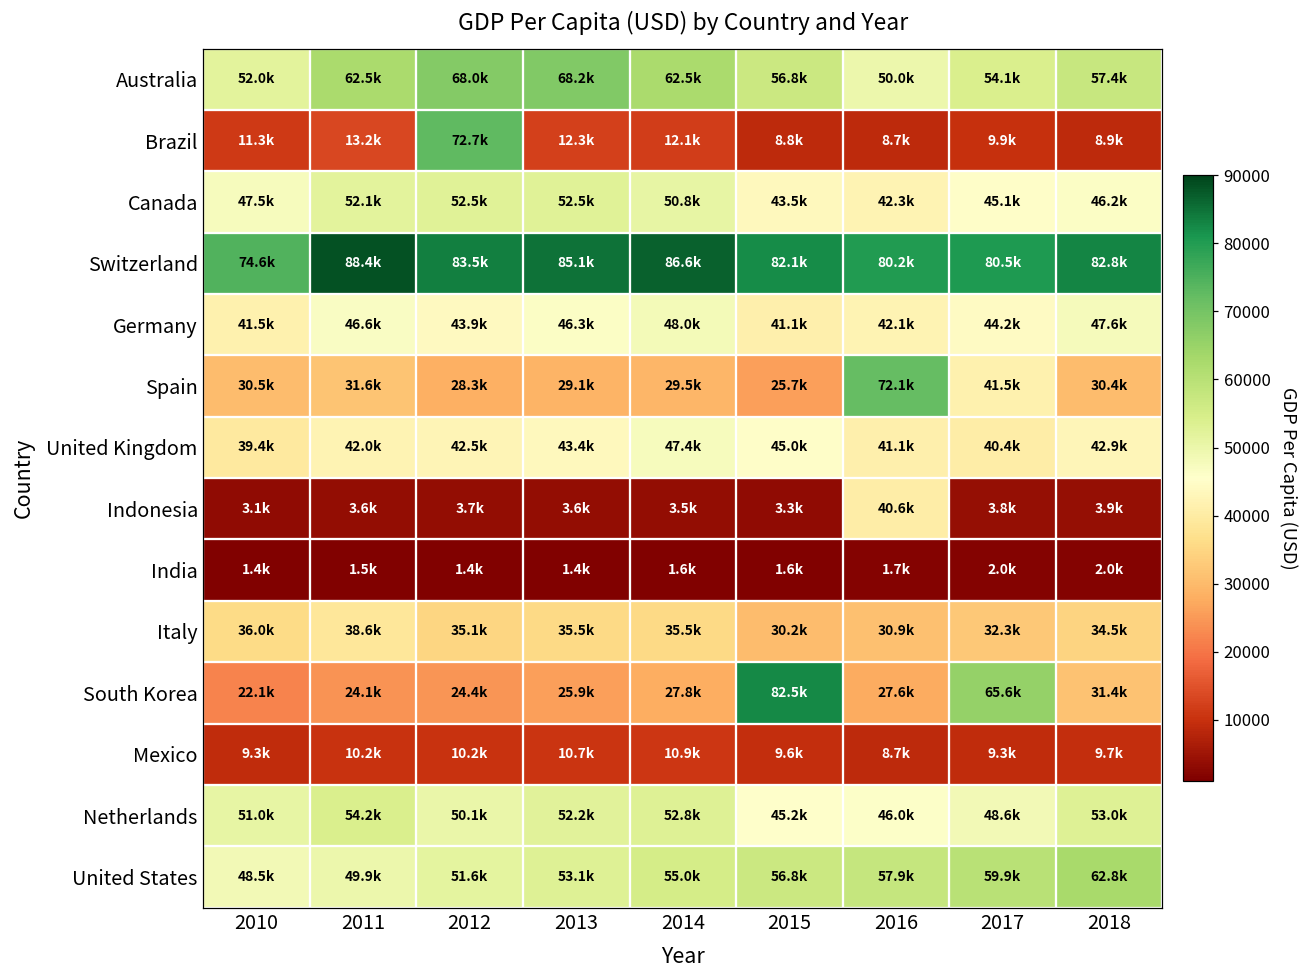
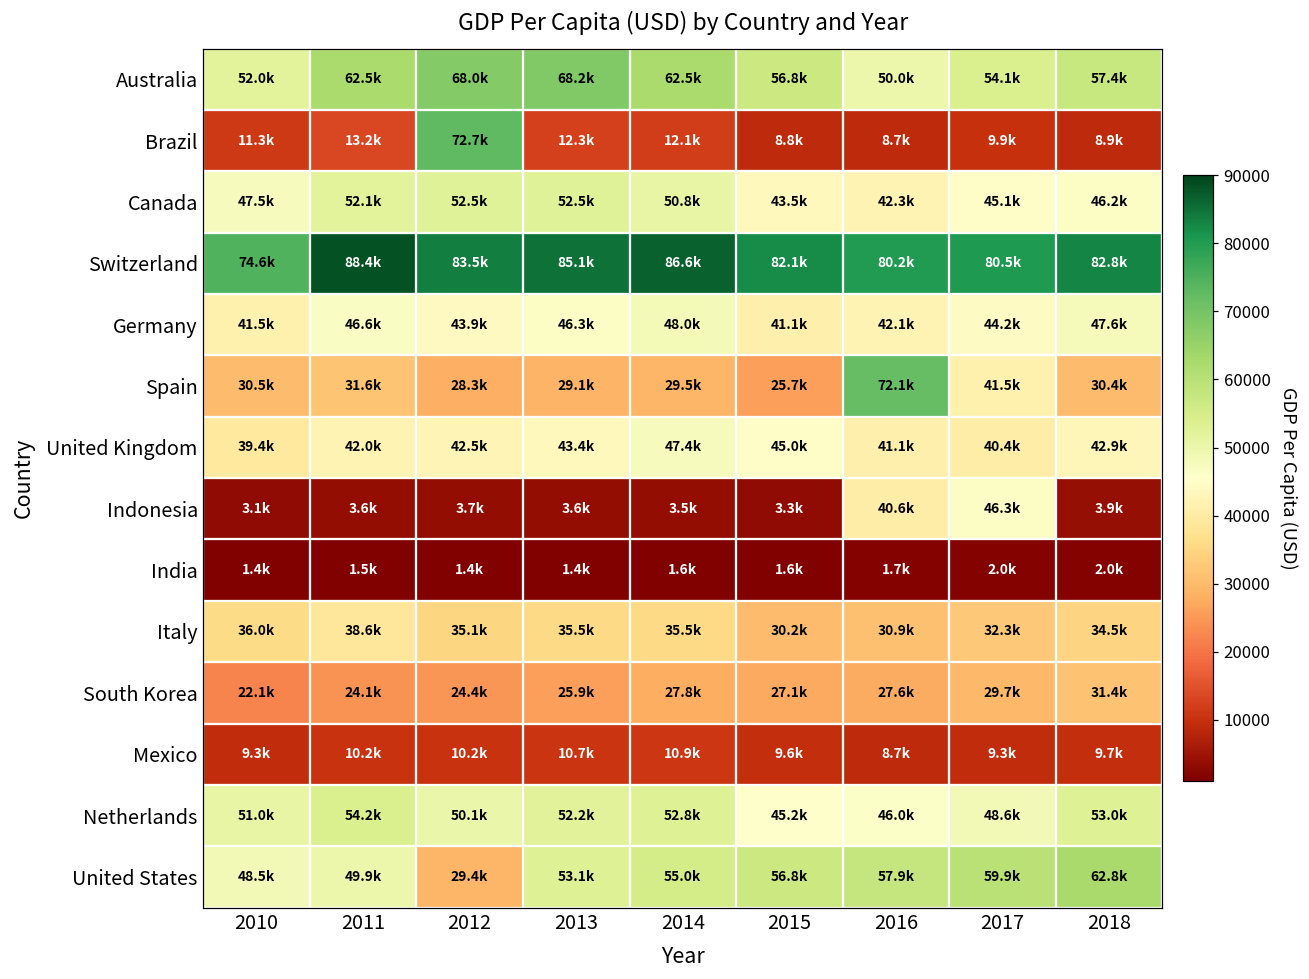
Indonesia, 2017: 3.8k -> 46.3k
South Korea, 2015: 82.5k -> 27.1k
South Korea, 2017: 65.6k -> 29.7k
United States, 2012: 51.6k -> 29.4k
